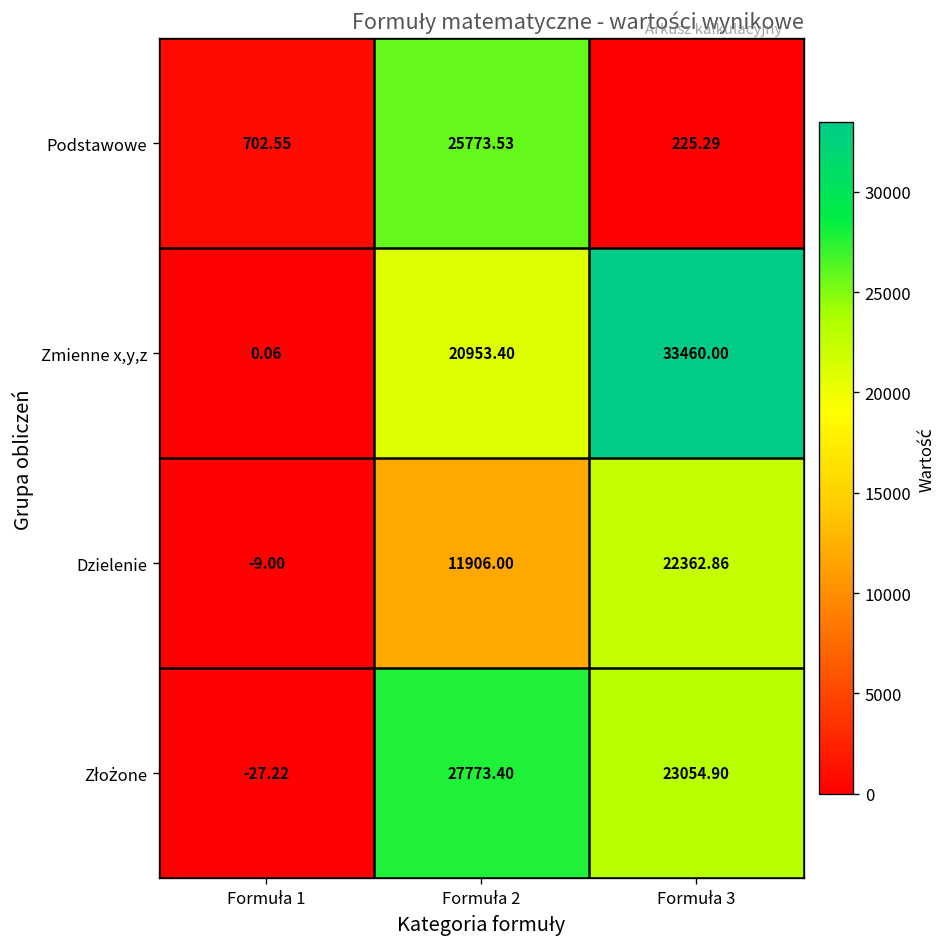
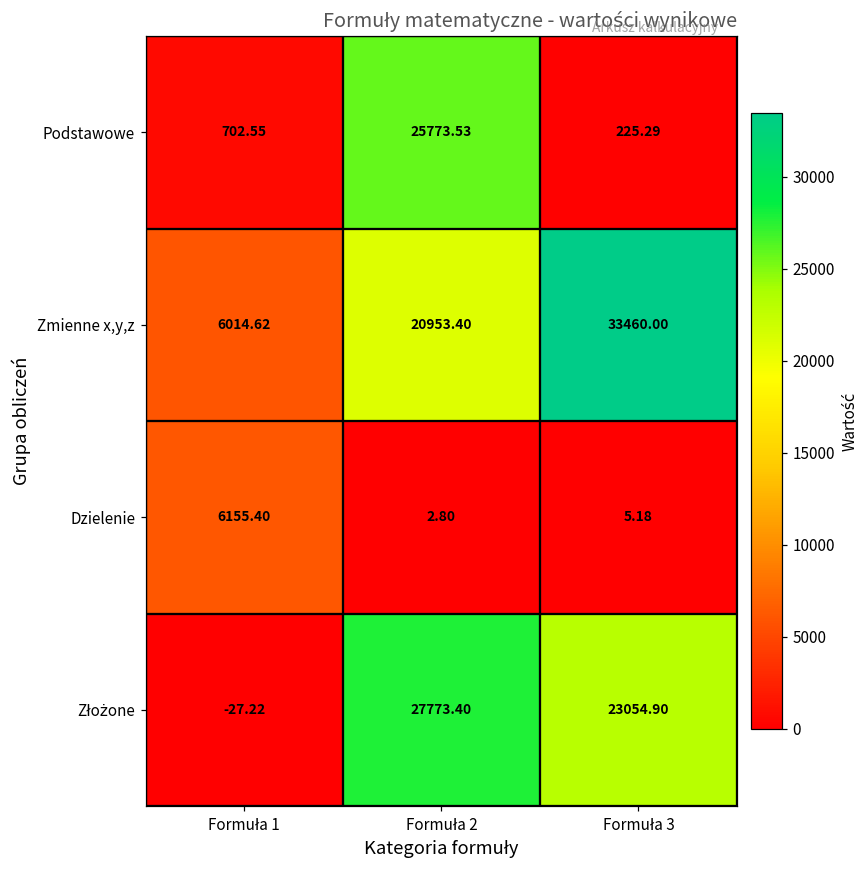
Zmienne x,y,z, Formuła 1: 0.06 -> 6014.62
Dzielenie, Formuła 1: -9.00 -> 6155.40
Dzielenie, Formuła 2: 11906.00 -> 2.80
Dzielenie, Formuła 3: 22362.86 -> 5.18
